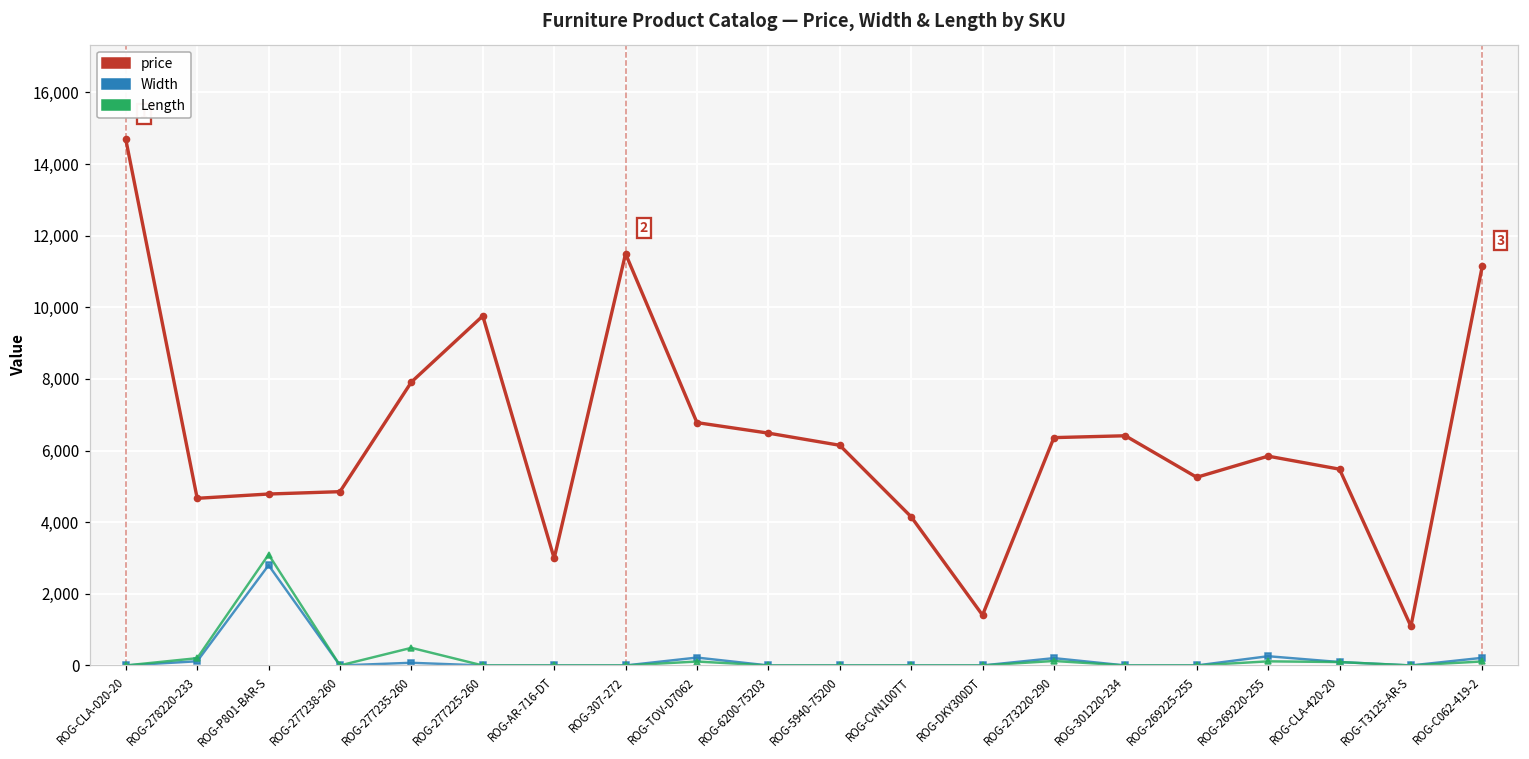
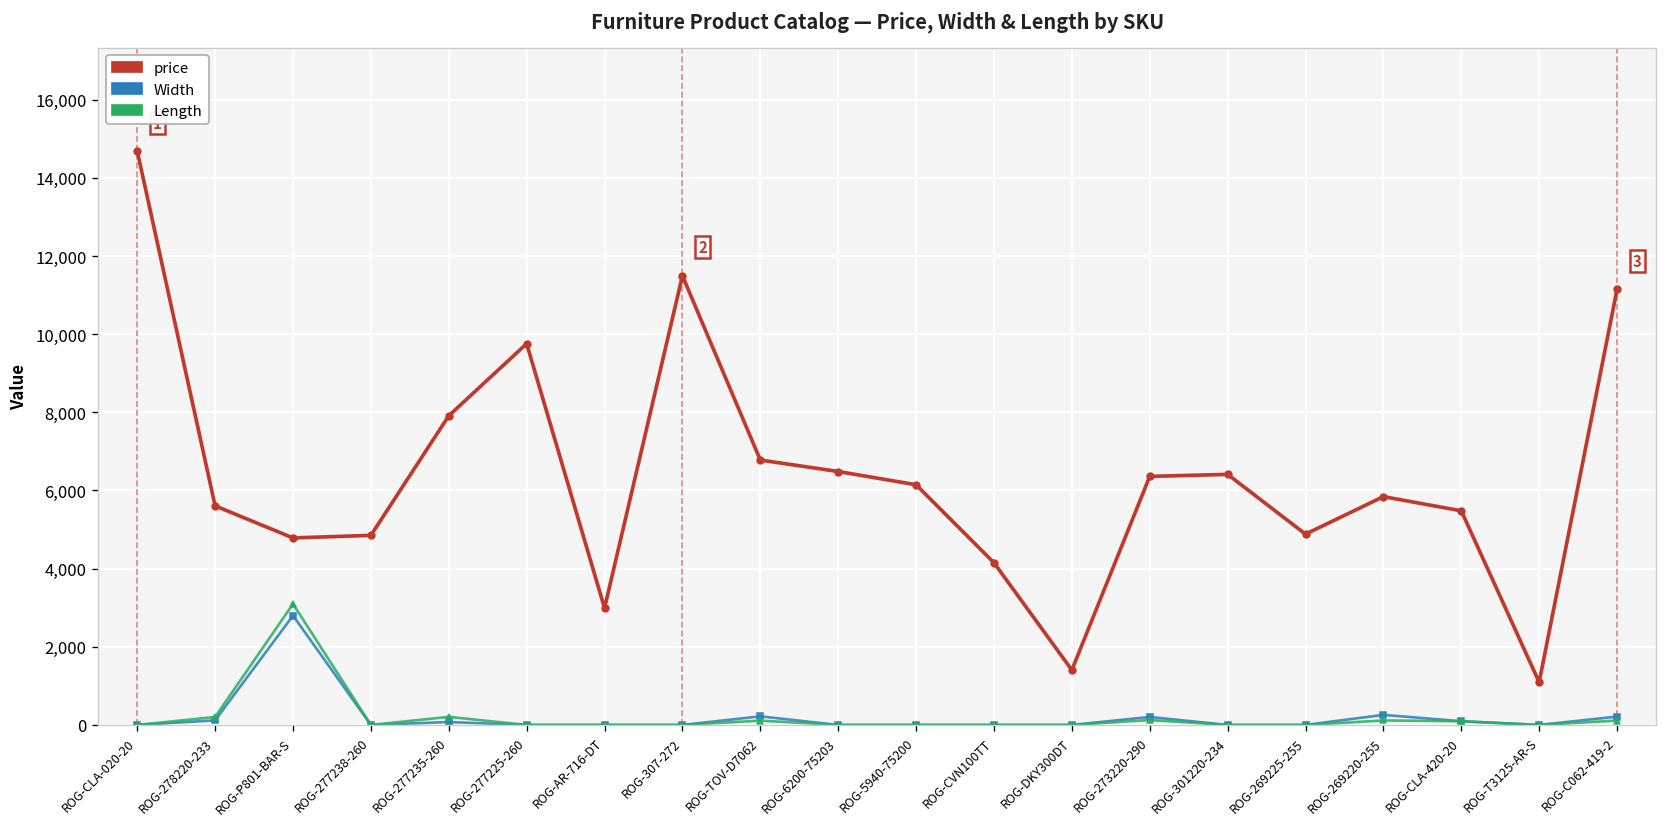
price, ROG-278220-233: 4,700 -> 5,600
Length, ROG-277235-260: 500 -> 200
price, ROG-269225-255: 5,300 -> 4,900
